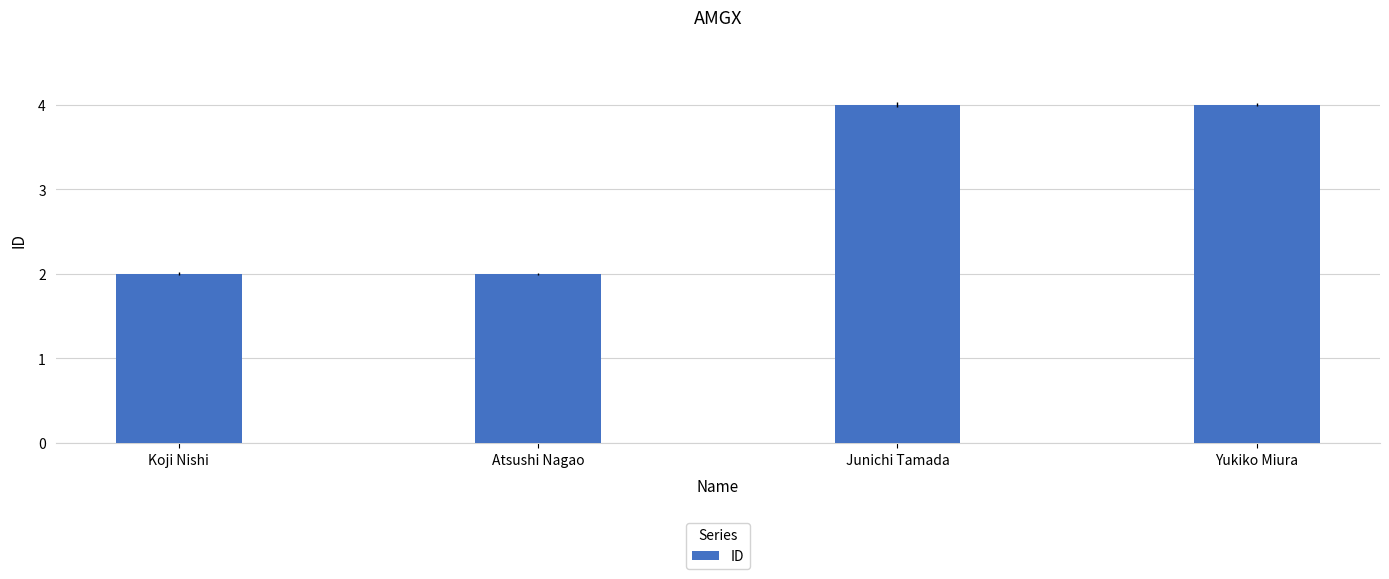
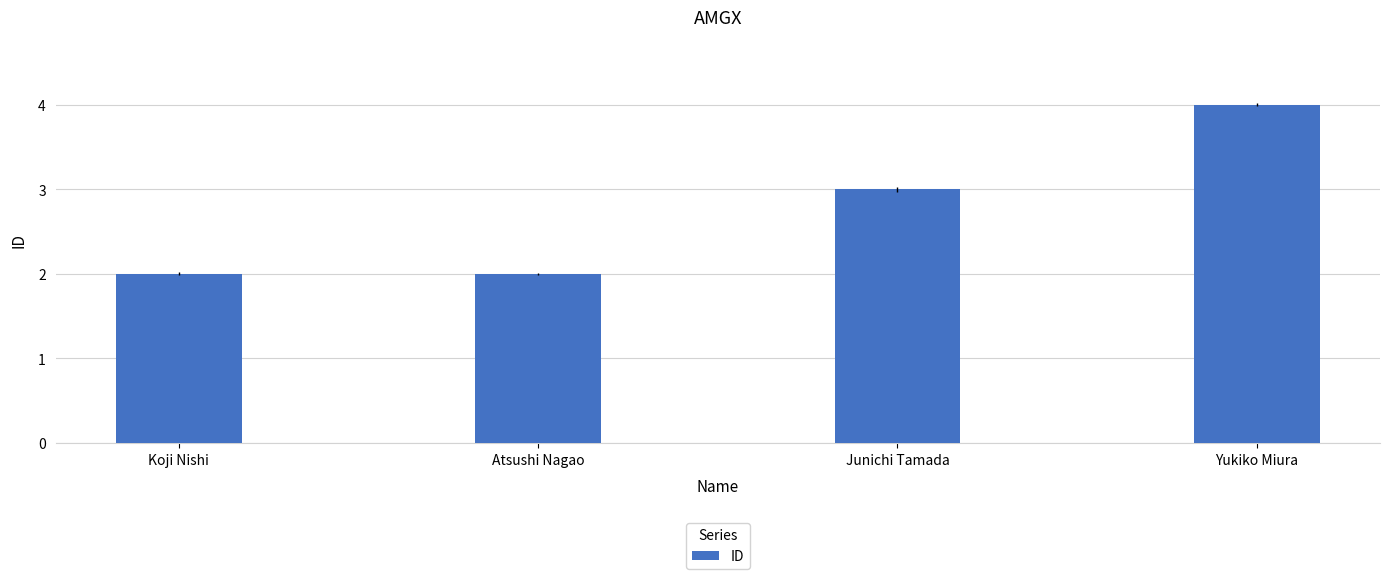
Junichi Tamada: 4 -> 3
